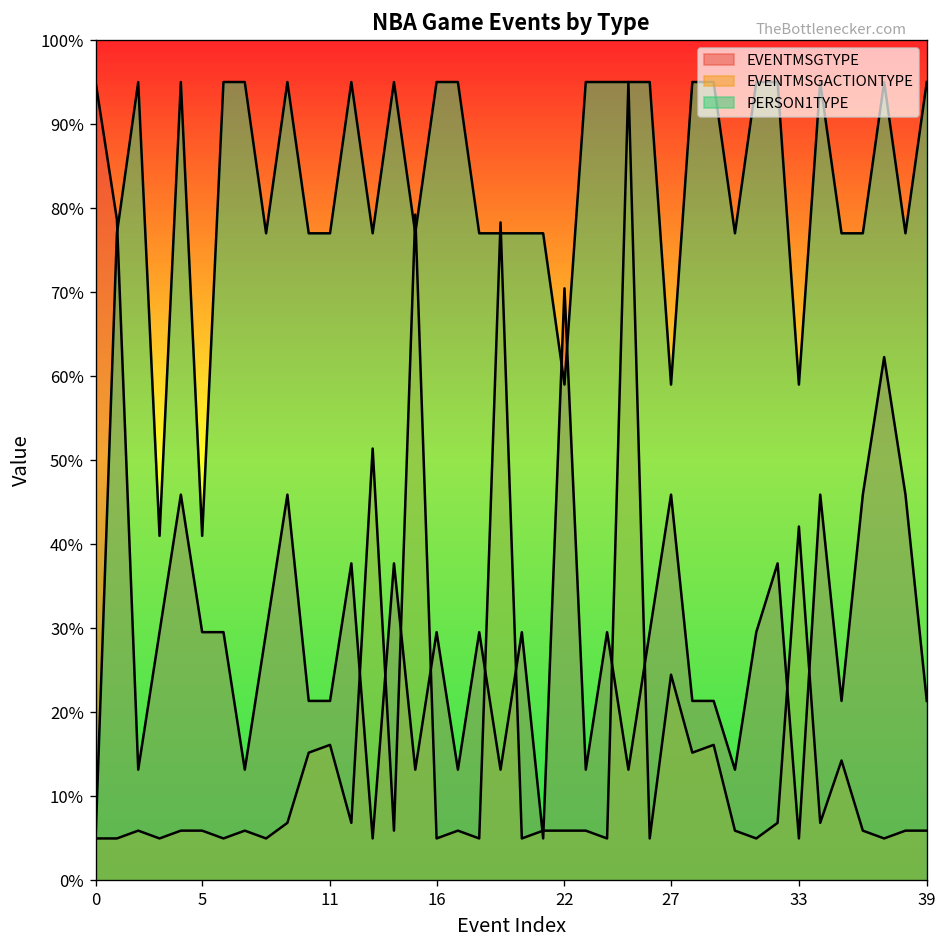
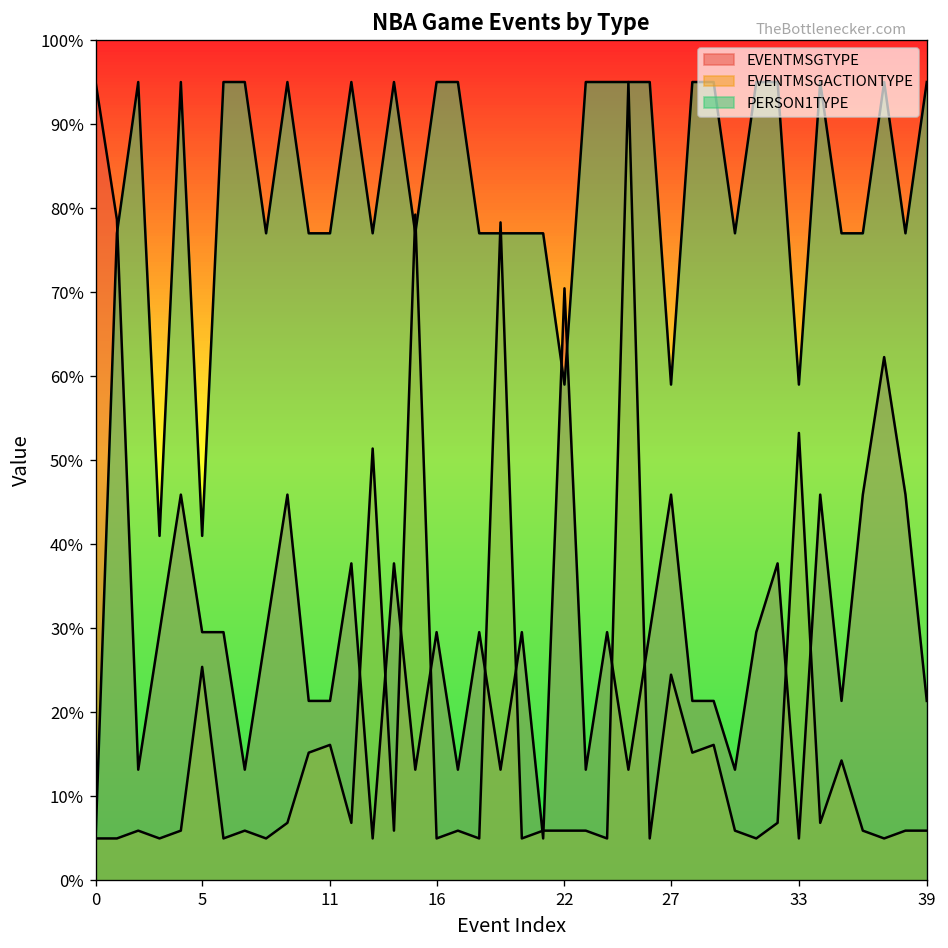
EVENTMSGACTIONTYPE, 5: 6% -> 25%
EVENTMSGACTIONTYPE, 33: 42% -> 53%
